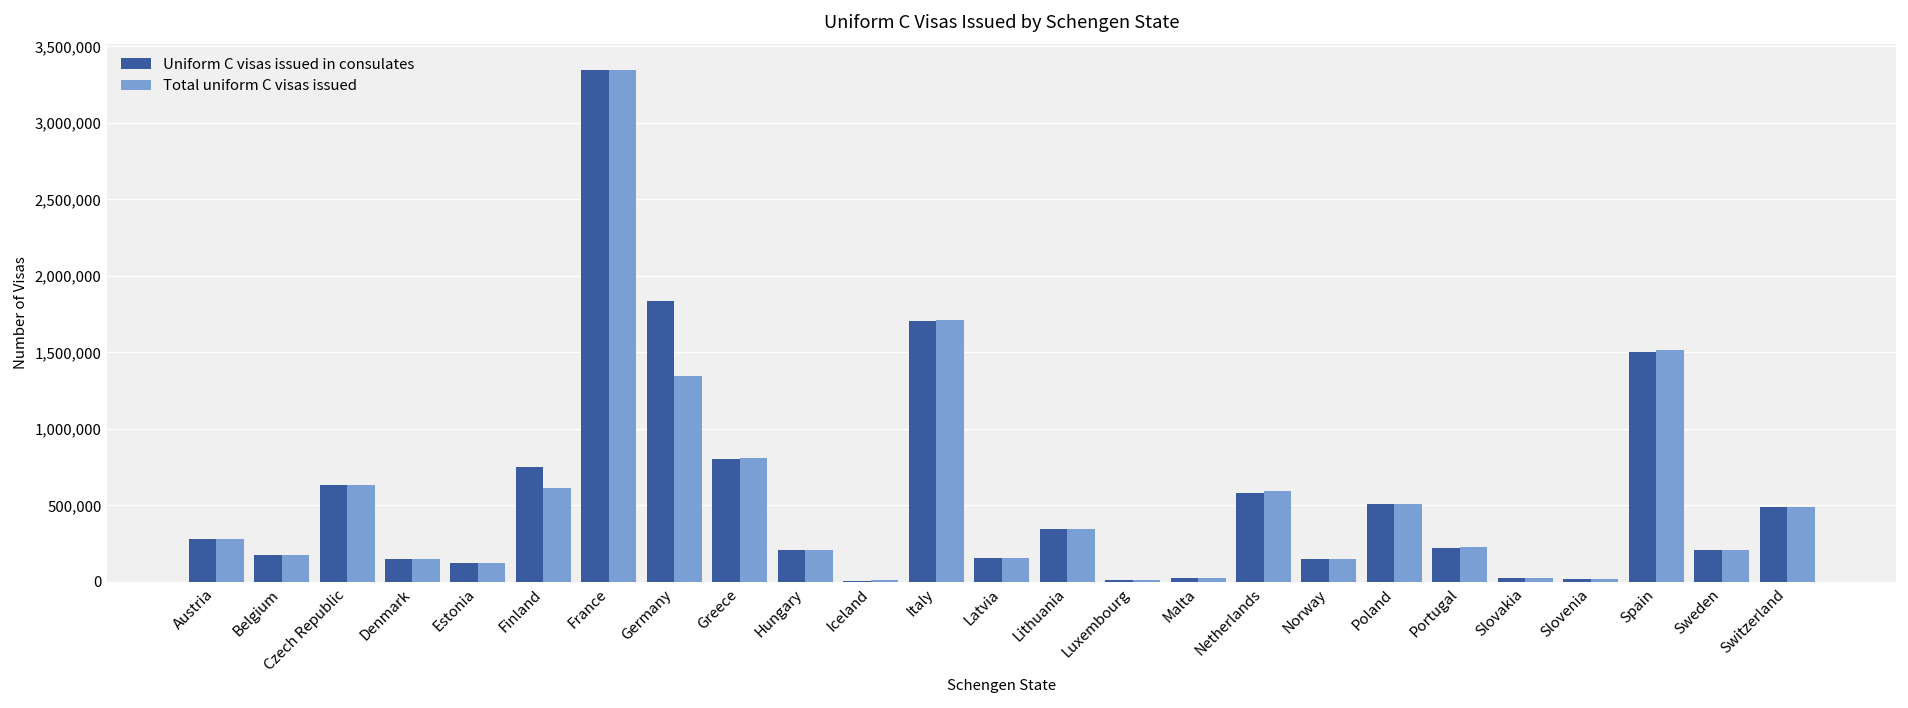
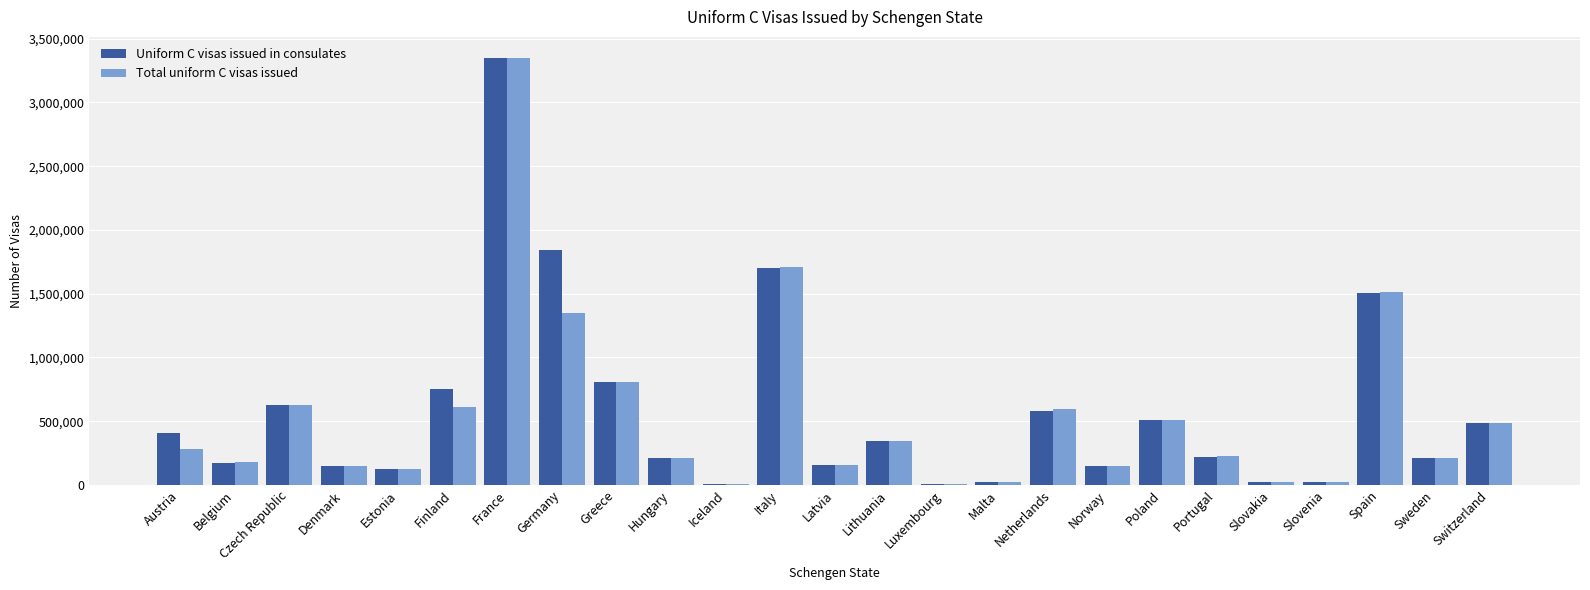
Uniform C visas issued in consulates, Austria: 280,000 -> 410,000
